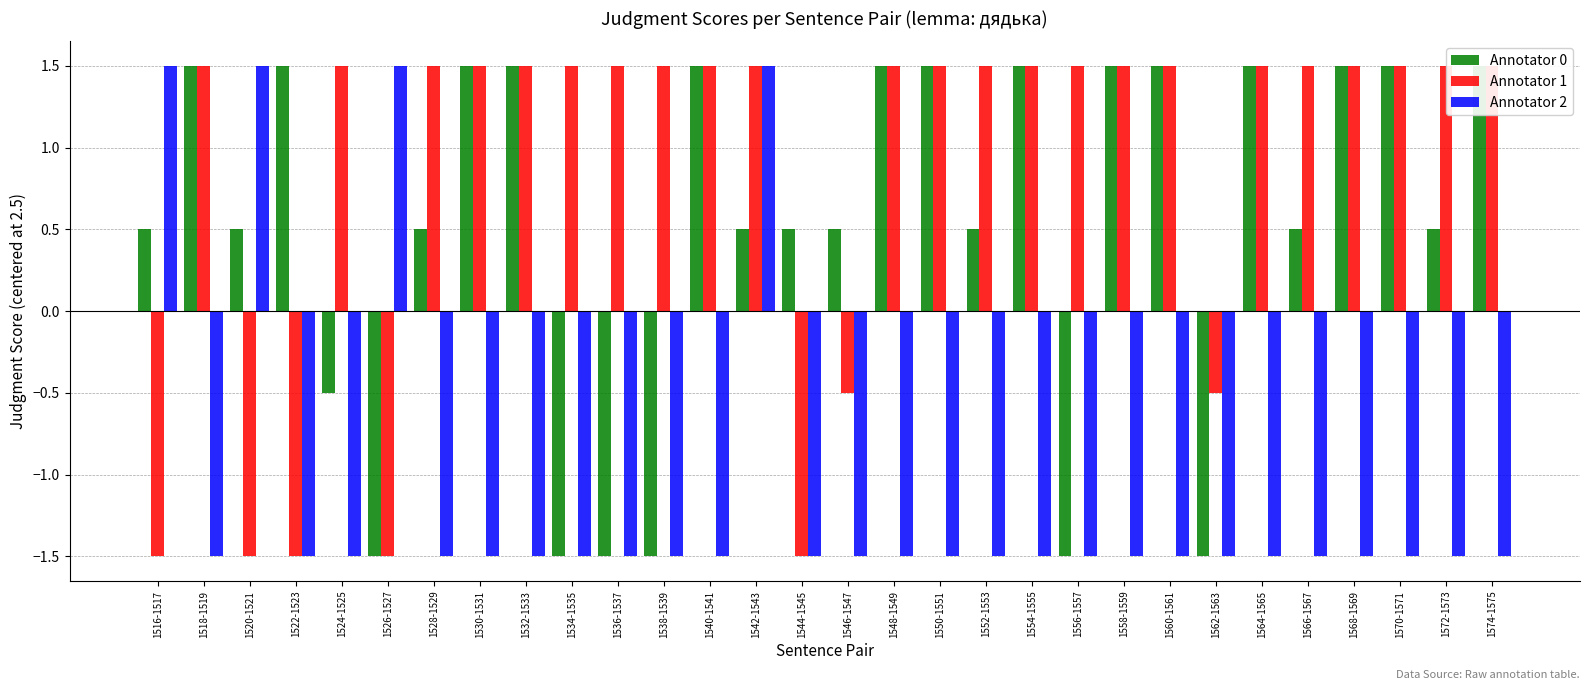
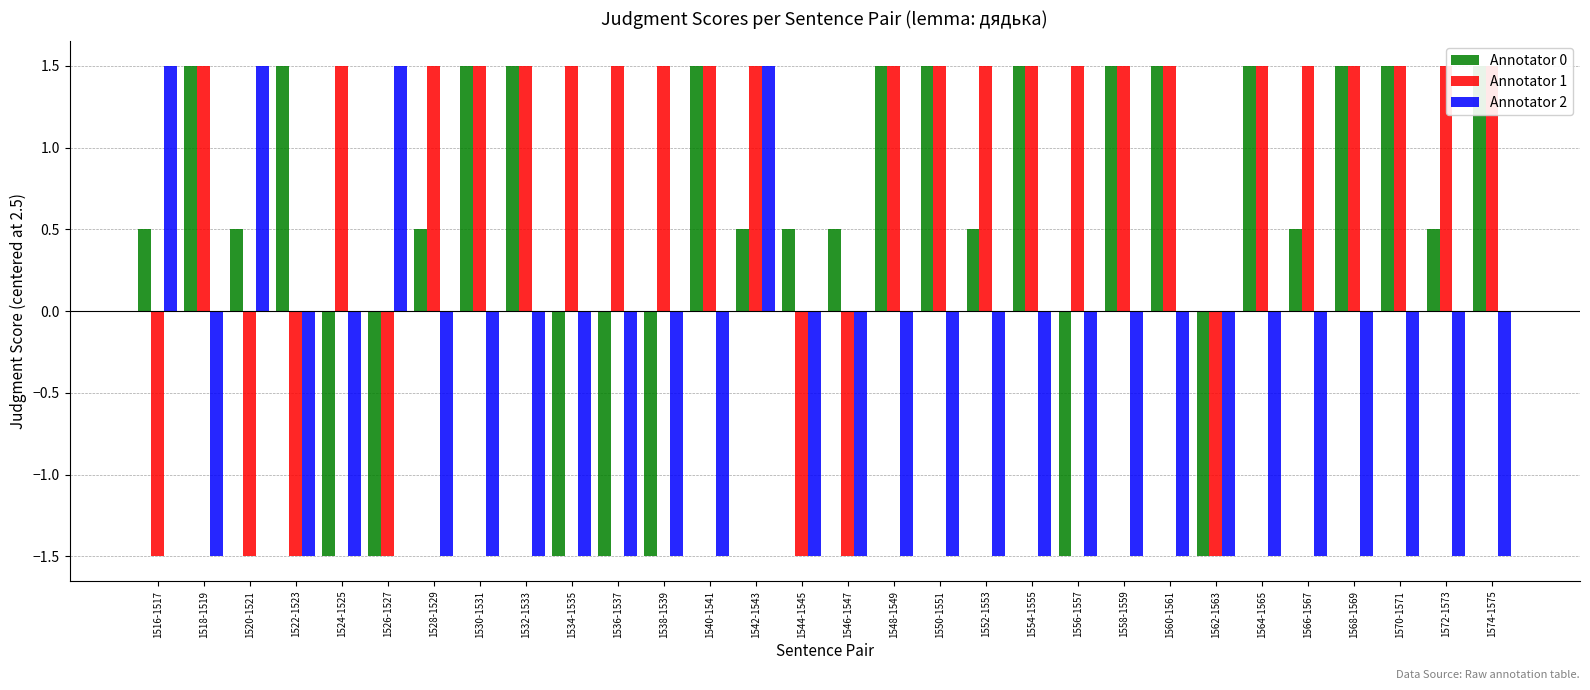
Annotator 0, 1524-1525: -0.50 -> -1.50
Annotator 1, 1546-1547: -0.50 -> -1.50
Annotator 1, 1562-1563: -0.50 -> -1.50
